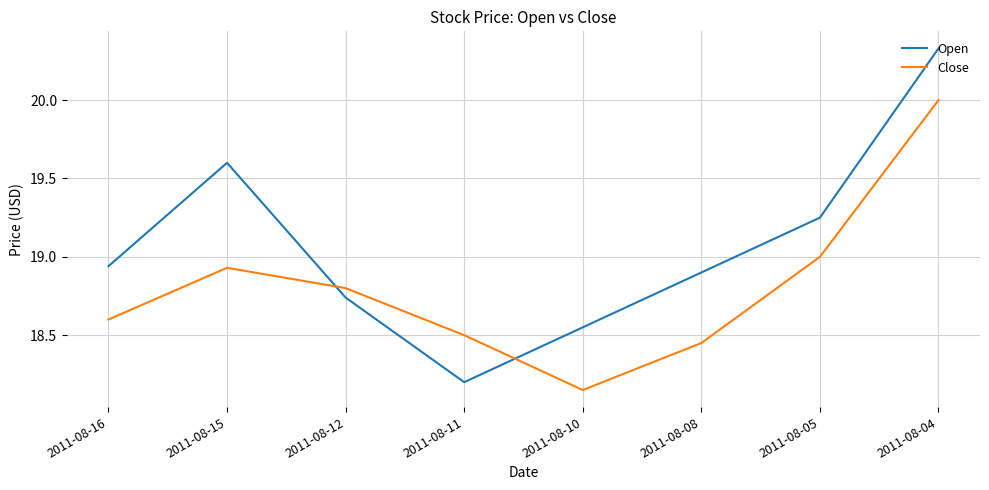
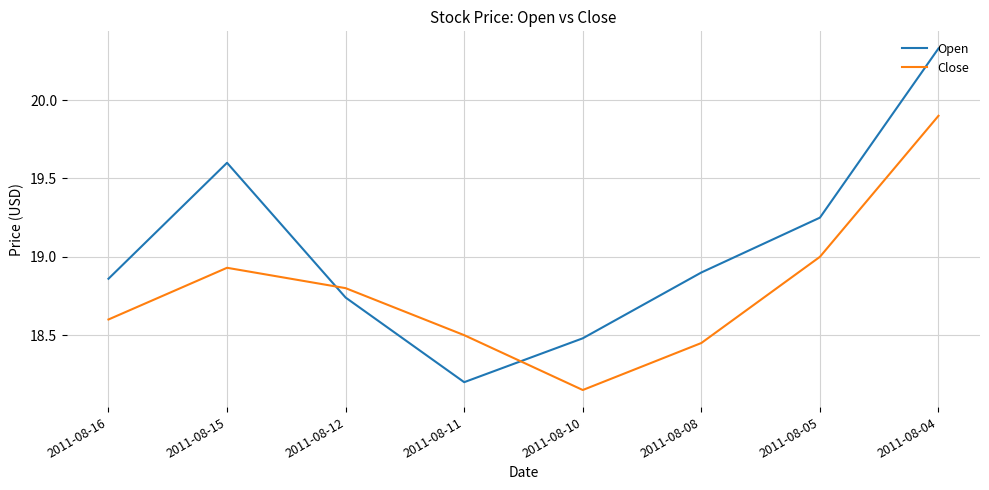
Open, 2011-08-16: 18.94 -> 18.86
Open, 2011-08-10: 18.55 -> 18.48
Close, 2011-08-04: 20.0 -> 19.9
